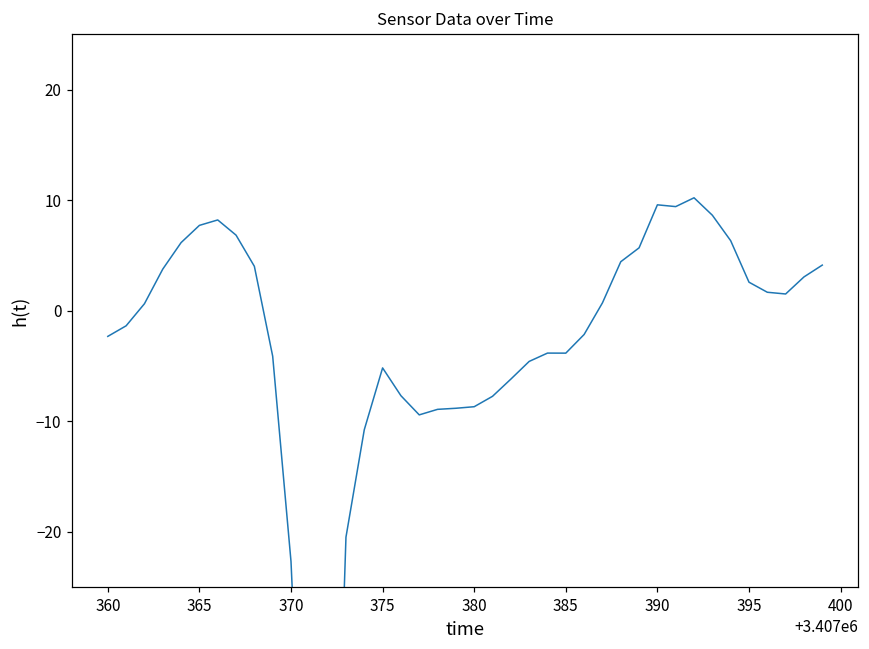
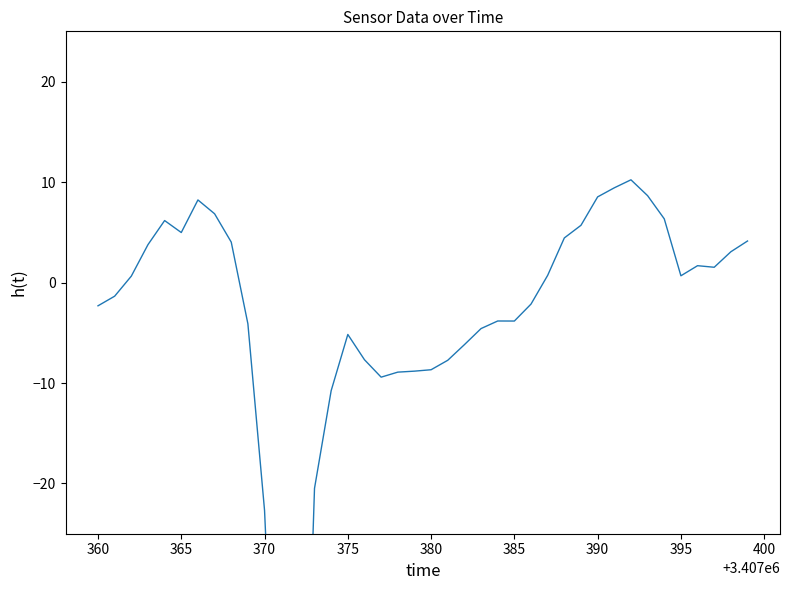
365: 7.7 -> 5.0
390: 9.6 -> 8.5
395: 2.6 -> 0.7
